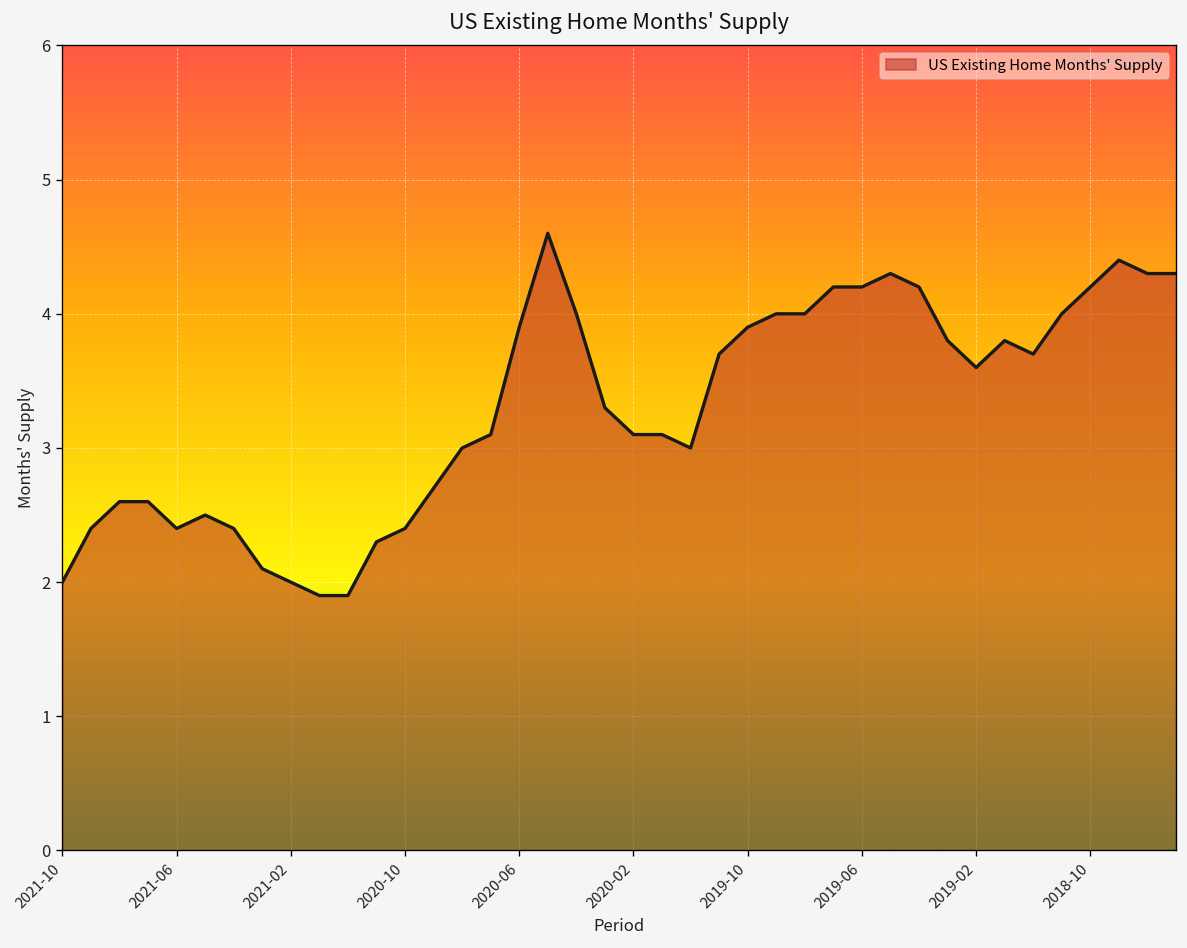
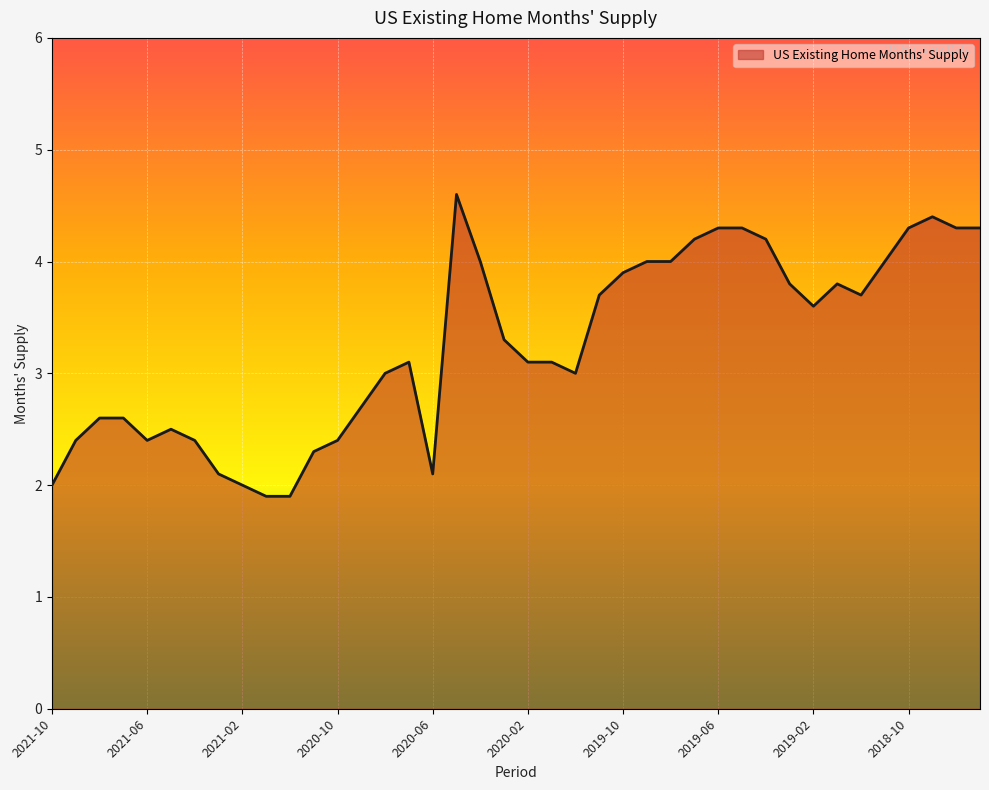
2020-06: 3.9 -> 2.1
2019-06: 4.2 -> 4.3
2018-10: 4.2 -> 4.3
